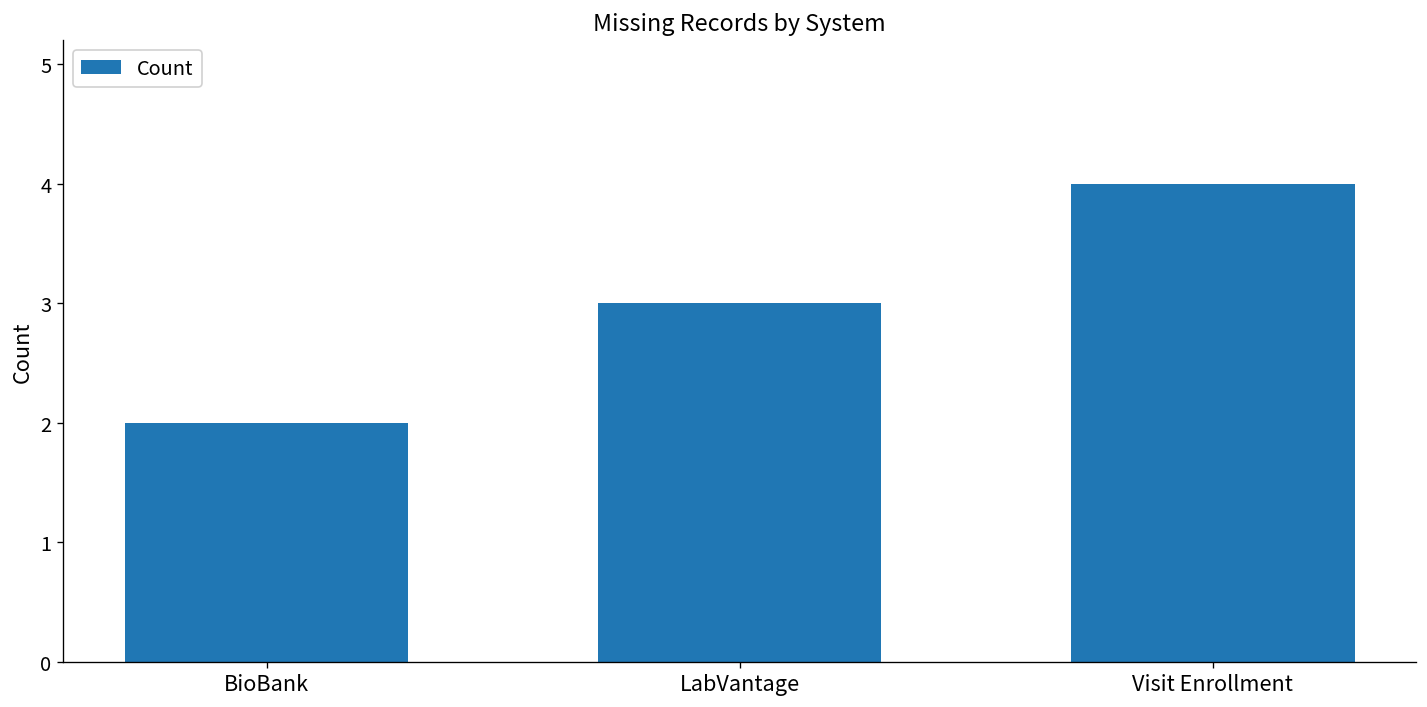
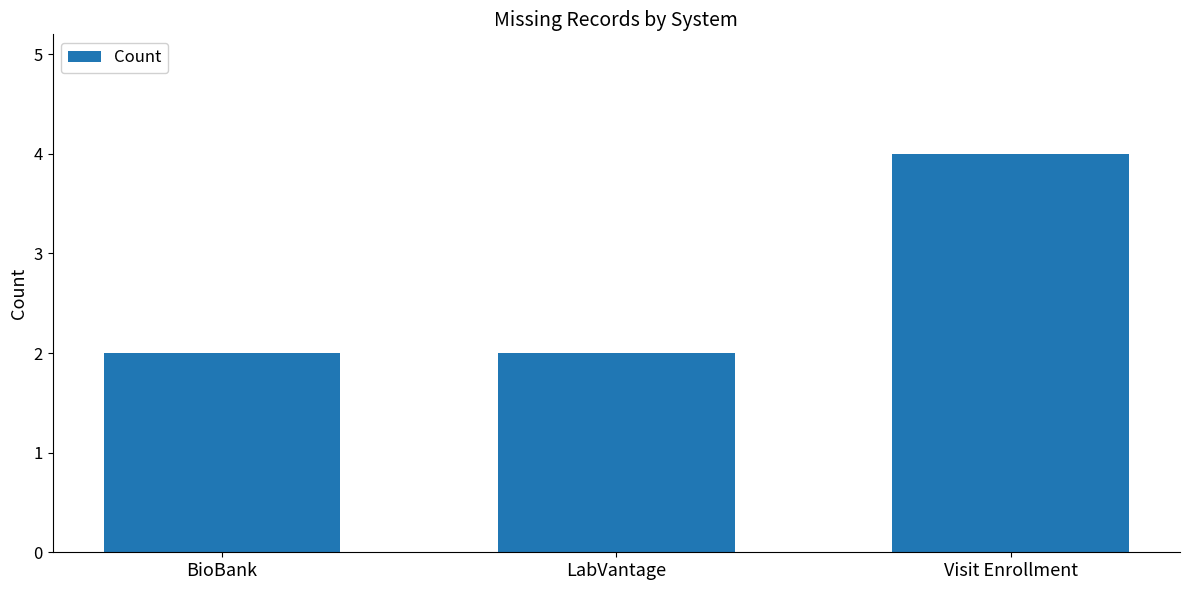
LabVantage: 3 -> 2
